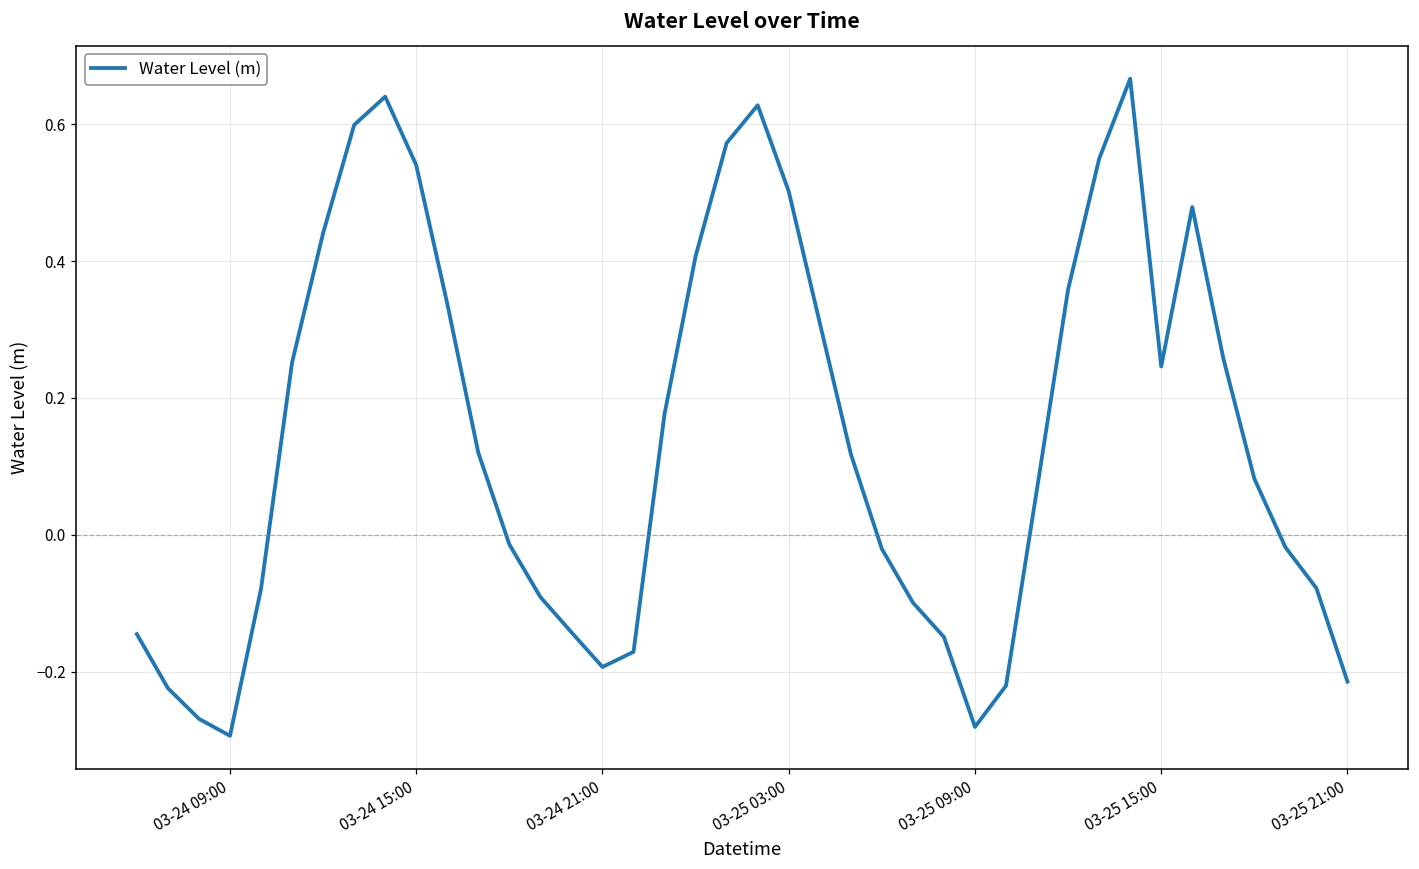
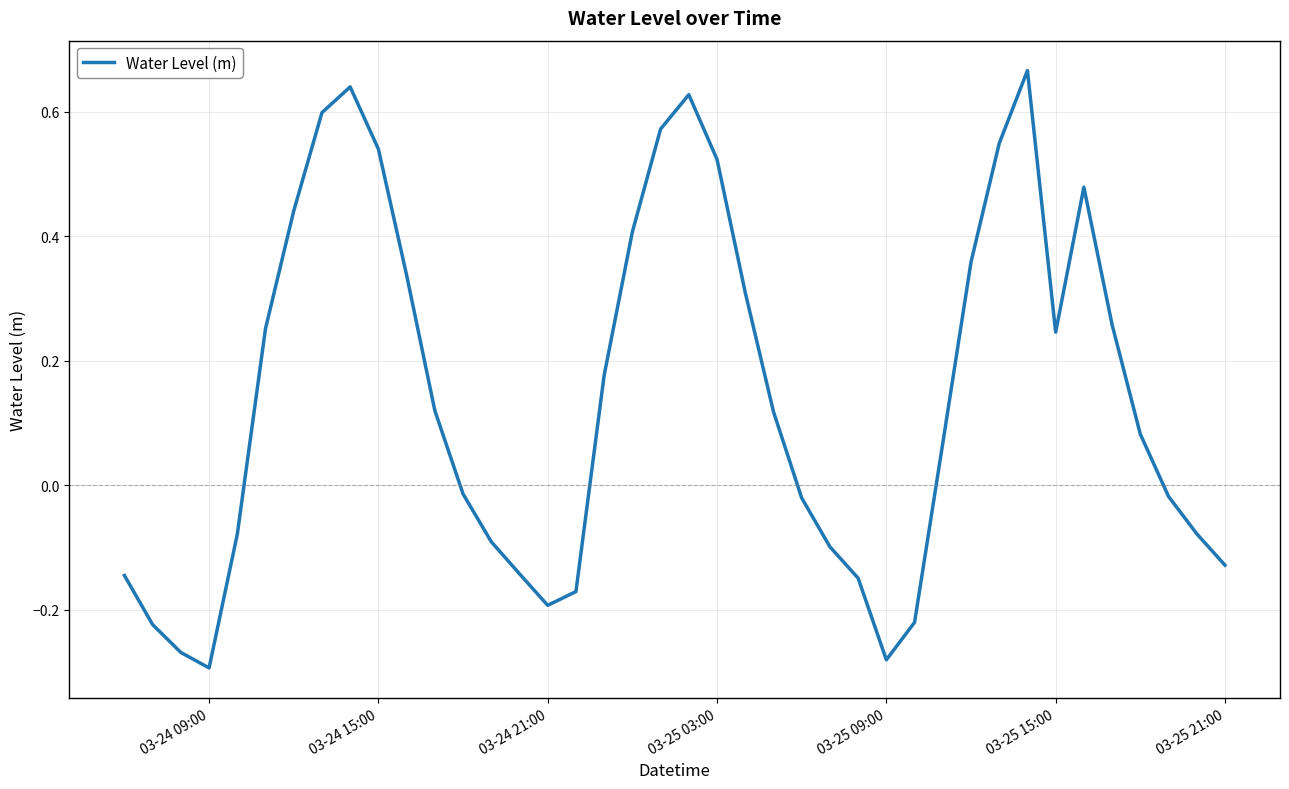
03-25 03:00: 0.50 -> 0.52
03-25 21:00: -0.21 -> -0.13
